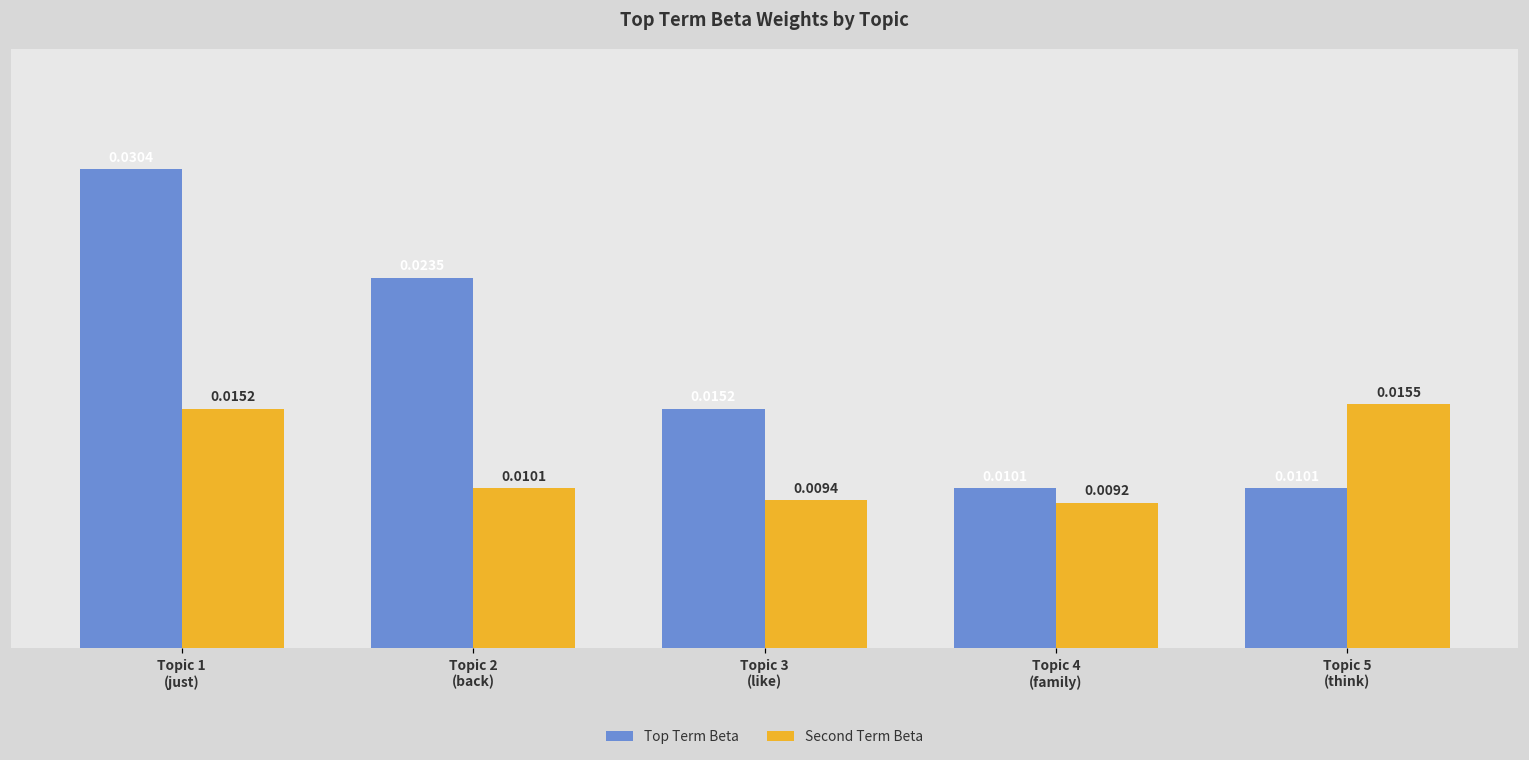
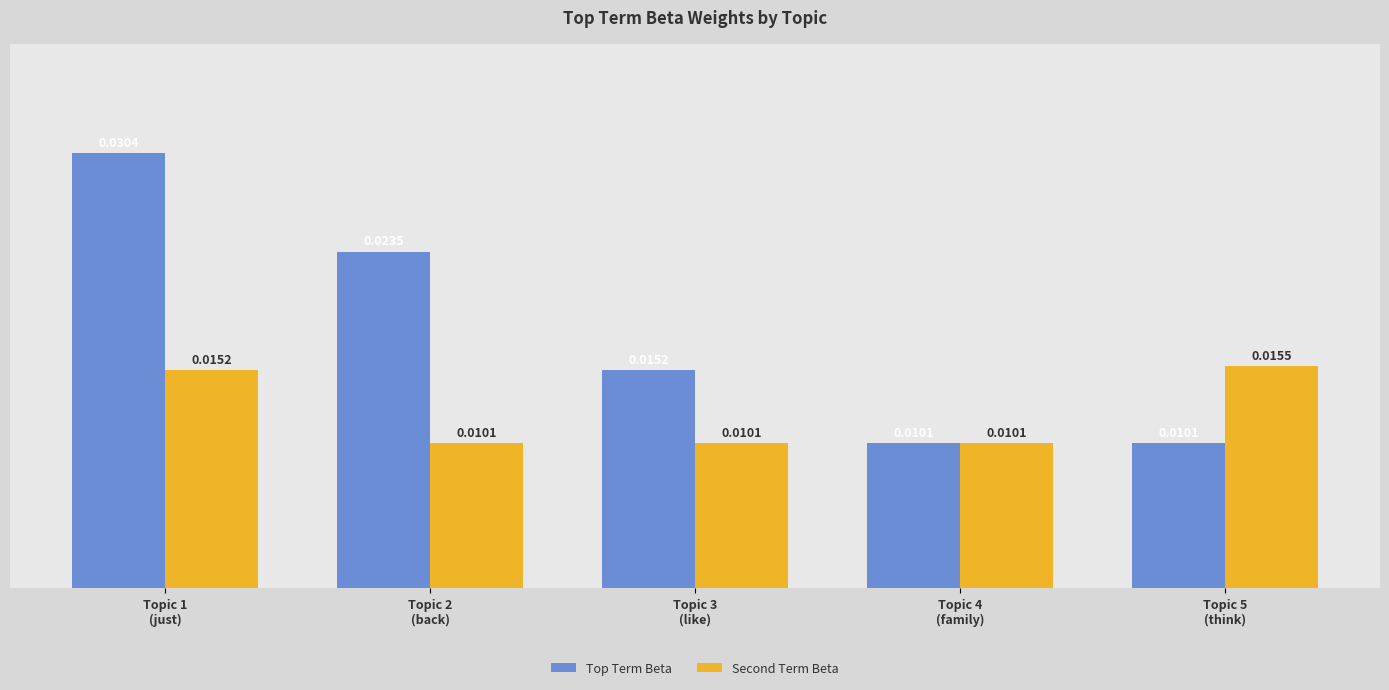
Second Term Beta, Topic 3 (like): 0.0094 -> 0.0101
Second Term Beta, Topic 4 (family): 0.0092 -> 0.0101
